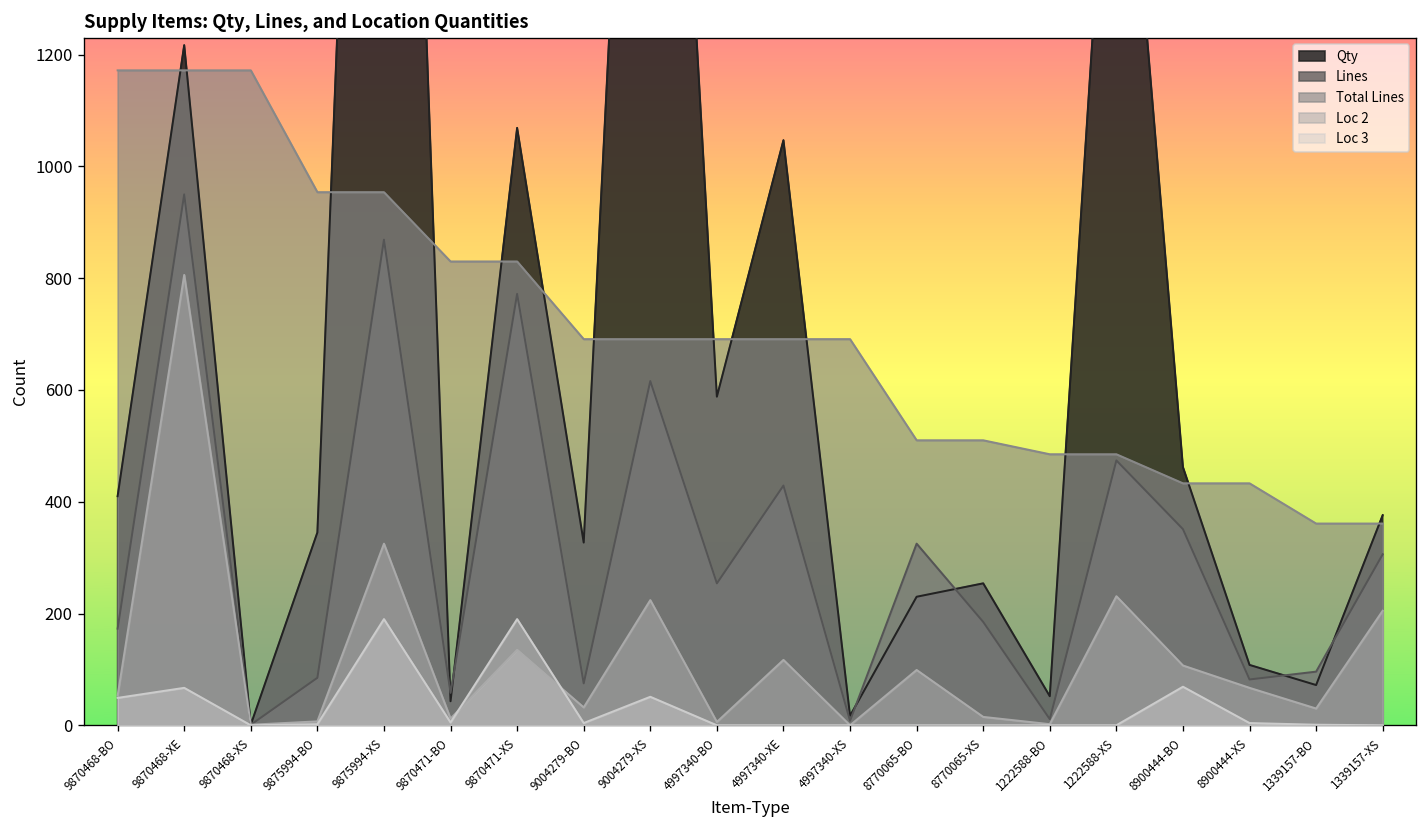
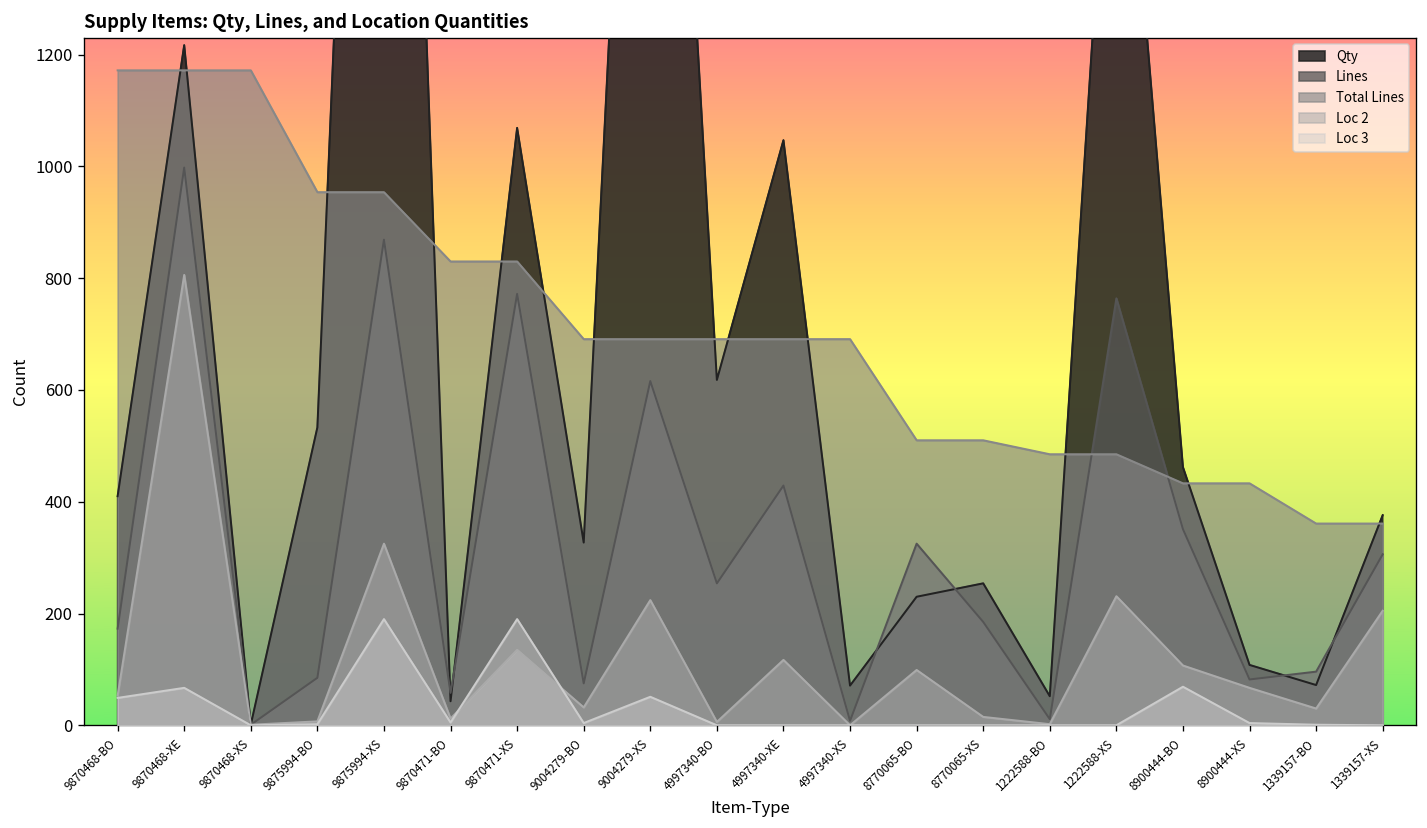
Lines, 9870468-XE: 950 -> 1000
Qty, 9875994-BO: 350 -> 530
Qty, 4997340-BO: 590 -> 620
Qty, 4997340-XS: 20 -> 70
Lines, 1222588-XS: 470 -> 760
